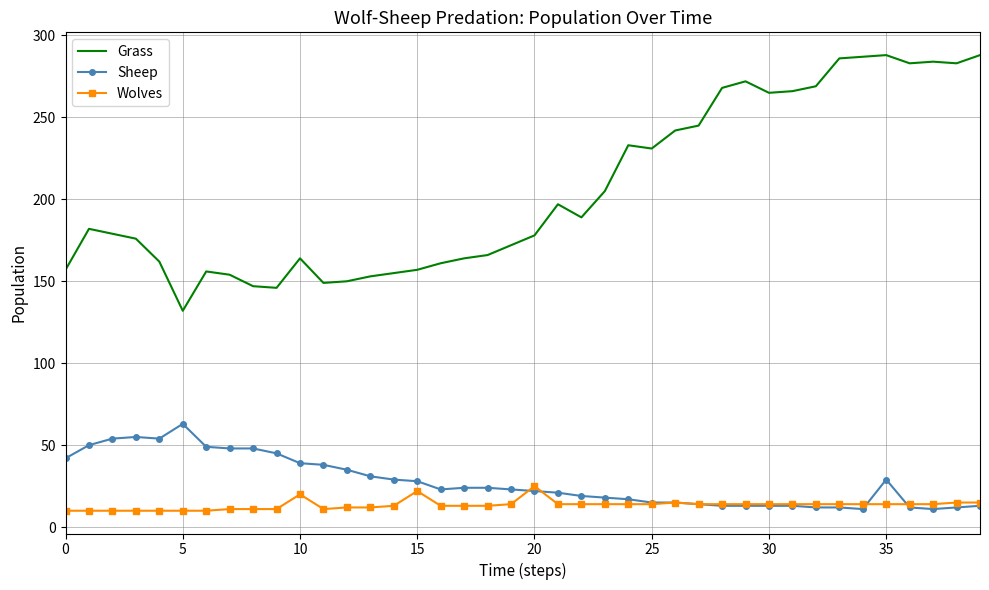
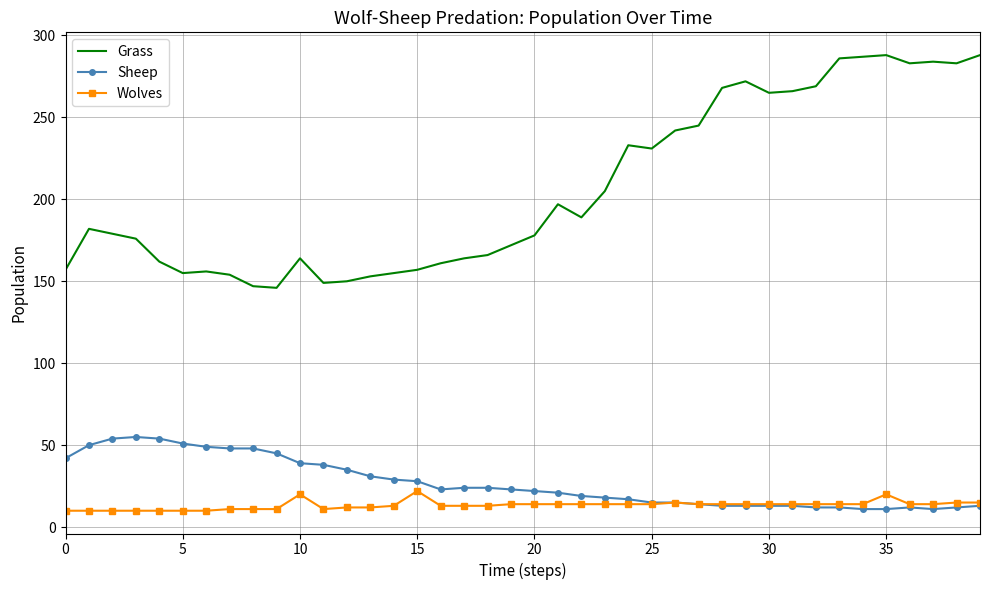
Grass, 5: 132 -> 155
Sheep, 5: 63 -> 51
Wolves, 20: 25 -> 14
Sheep, 35: 29 -> 11
Wolves, 35: 14 -> 20
